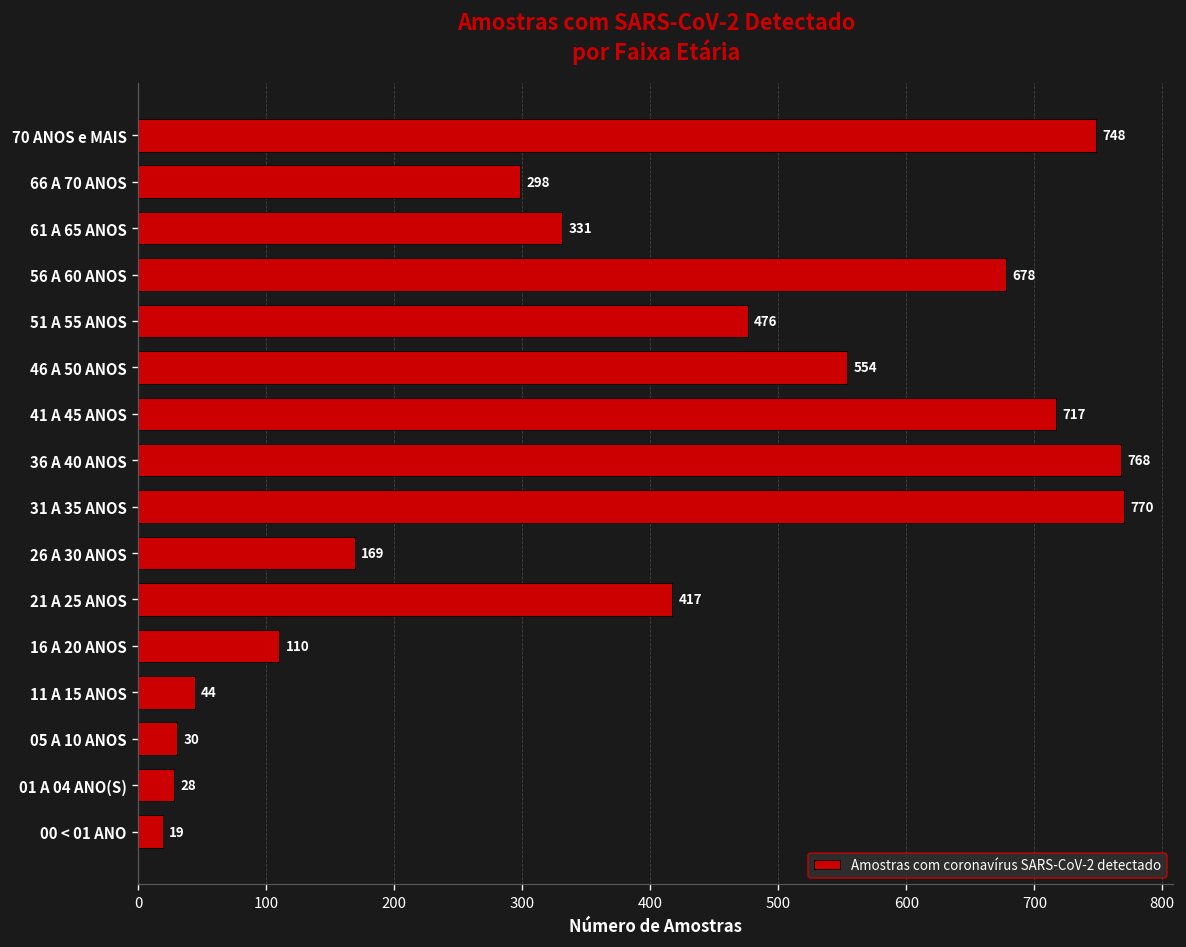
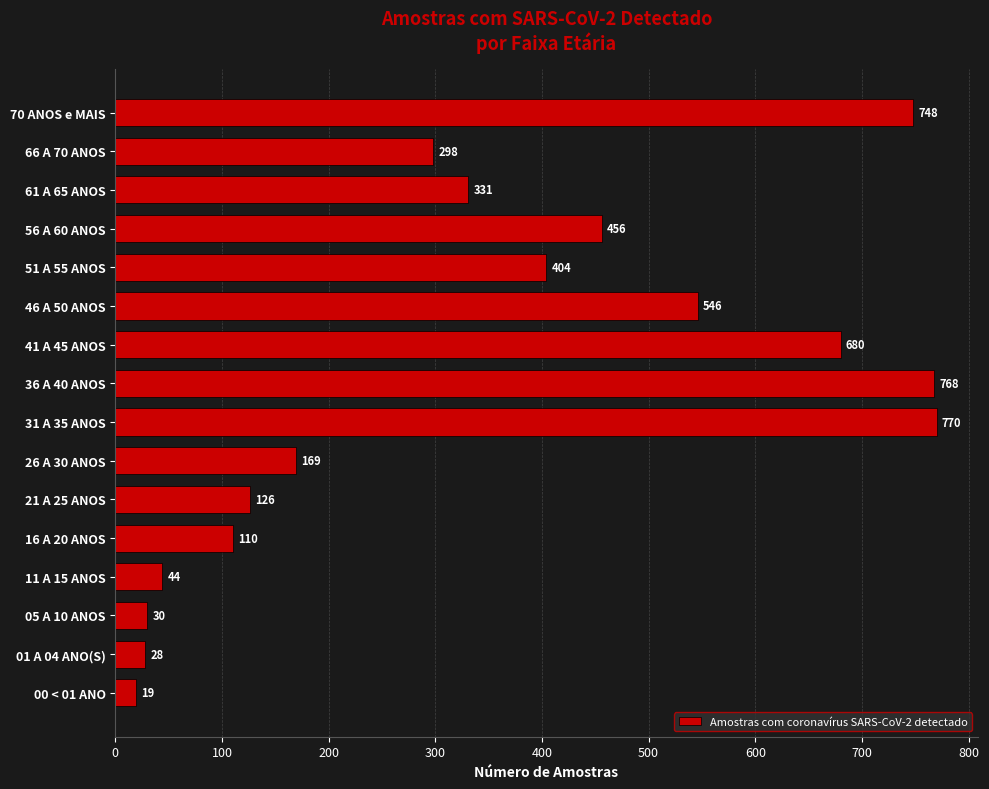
56 A 60 ANOS: 678 -> 456
51 A 55 ANOS: 476 -> 404
46 A 50 ANOS: 554 -> 546
41 A 45 ANOS: 717 -> 680
21 A 25 ANOS: 417 -> 126
